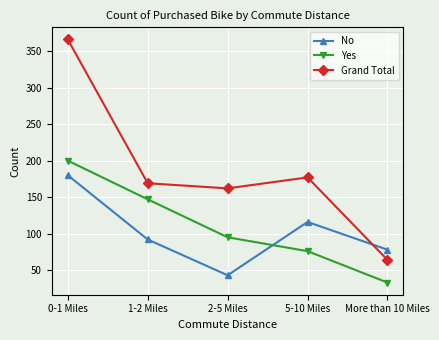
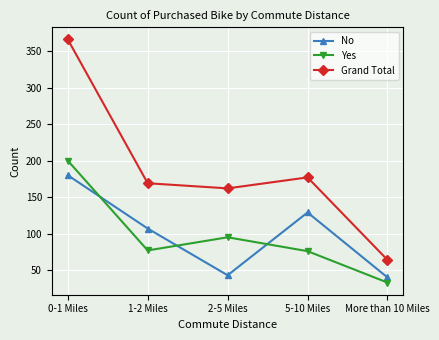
No, 1-2 Miles: 90 -> 110
Yes, 1-2 Miles: 150 -> 80
No, 5-10 Miles: 120 -> 130
No, More than 10 Miles: 80 -> 40
